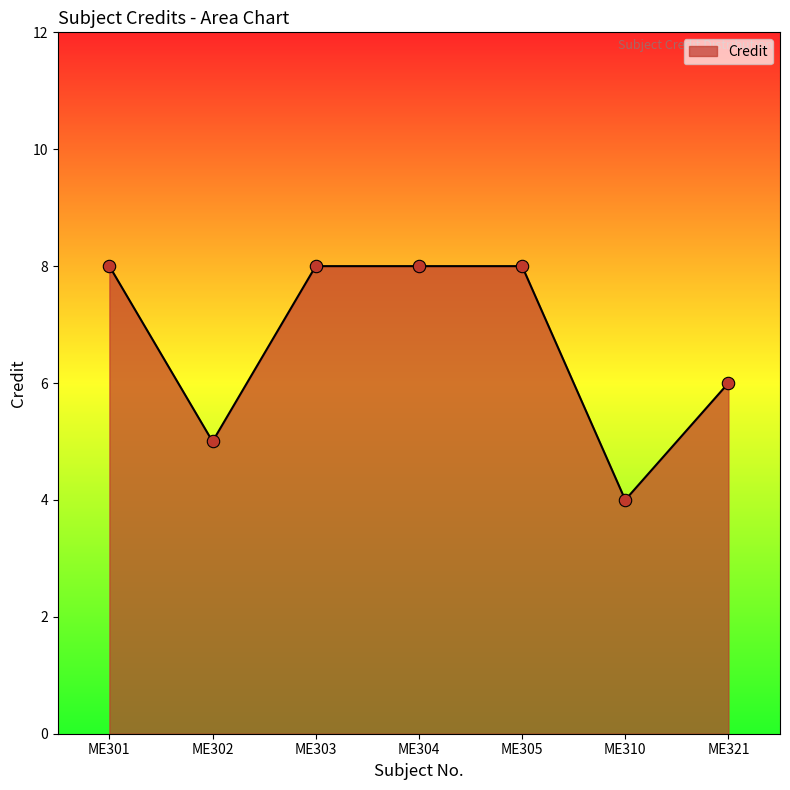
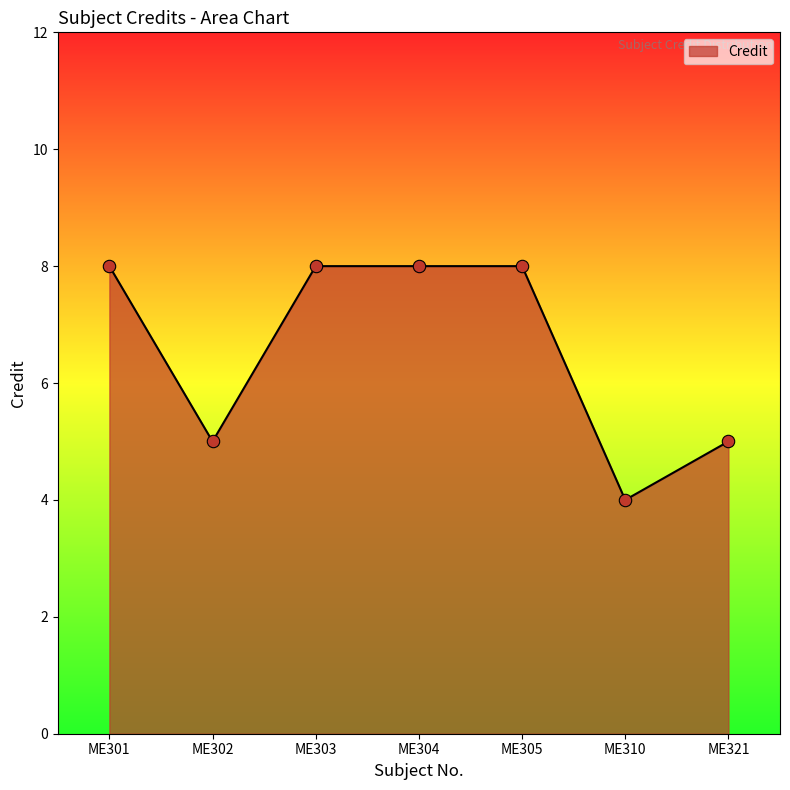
ME321: 6 -> 5
